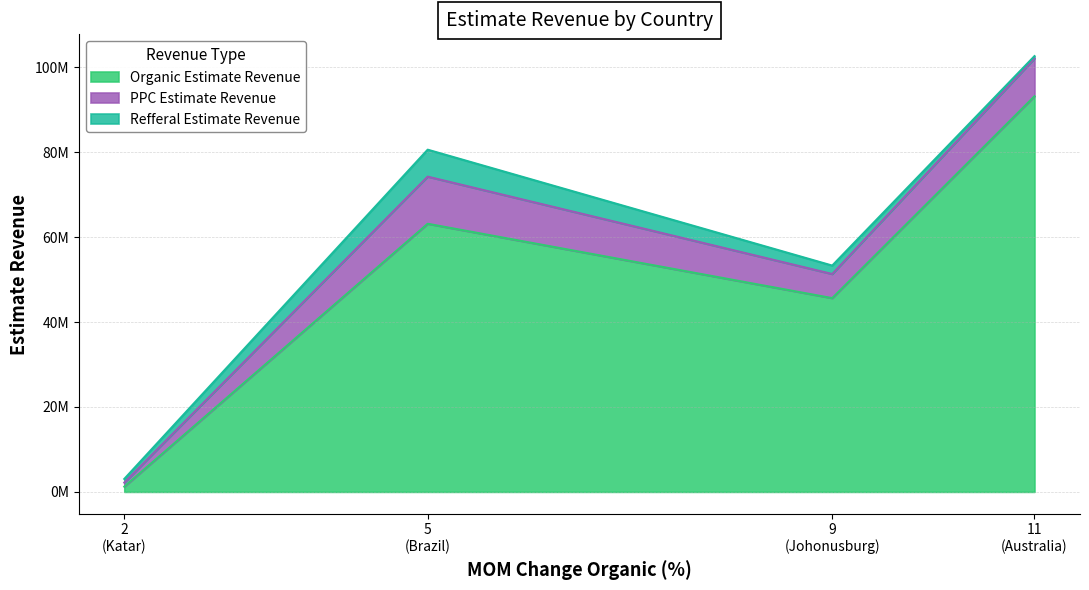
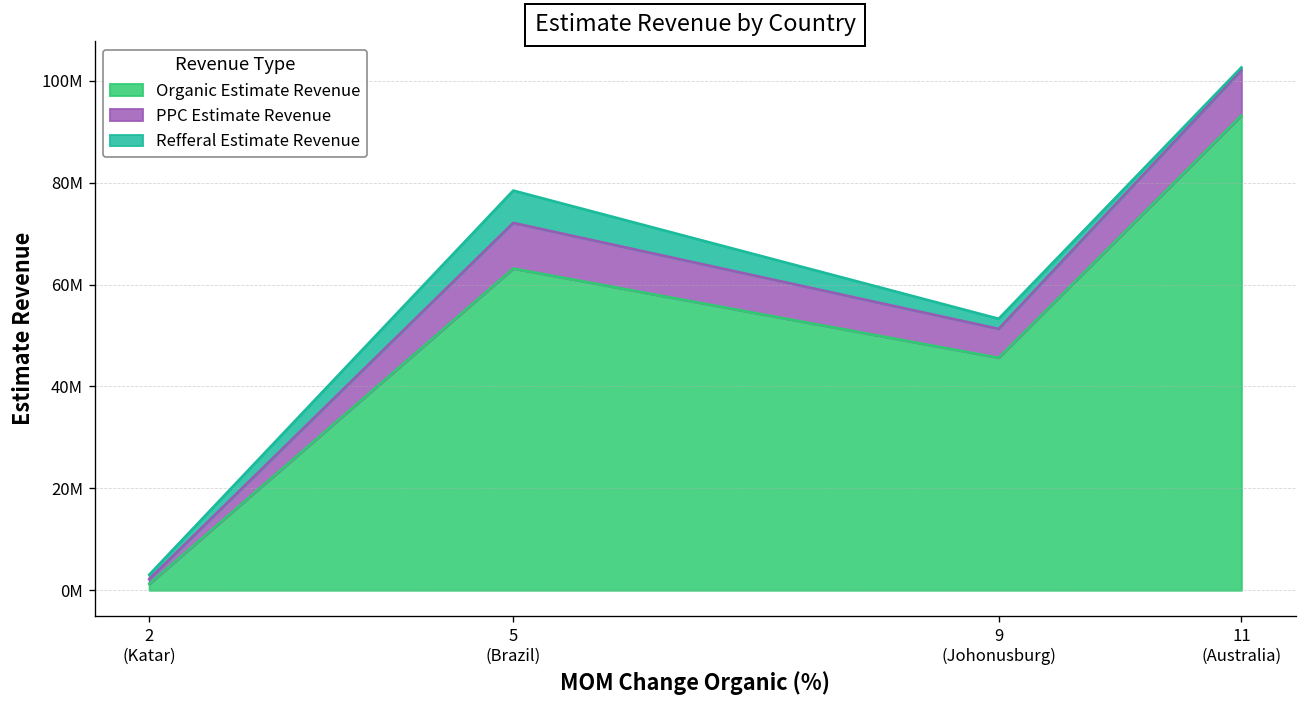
PPC Estimate Revenue, 5 (Brazil): 11000000 -> 9000000
